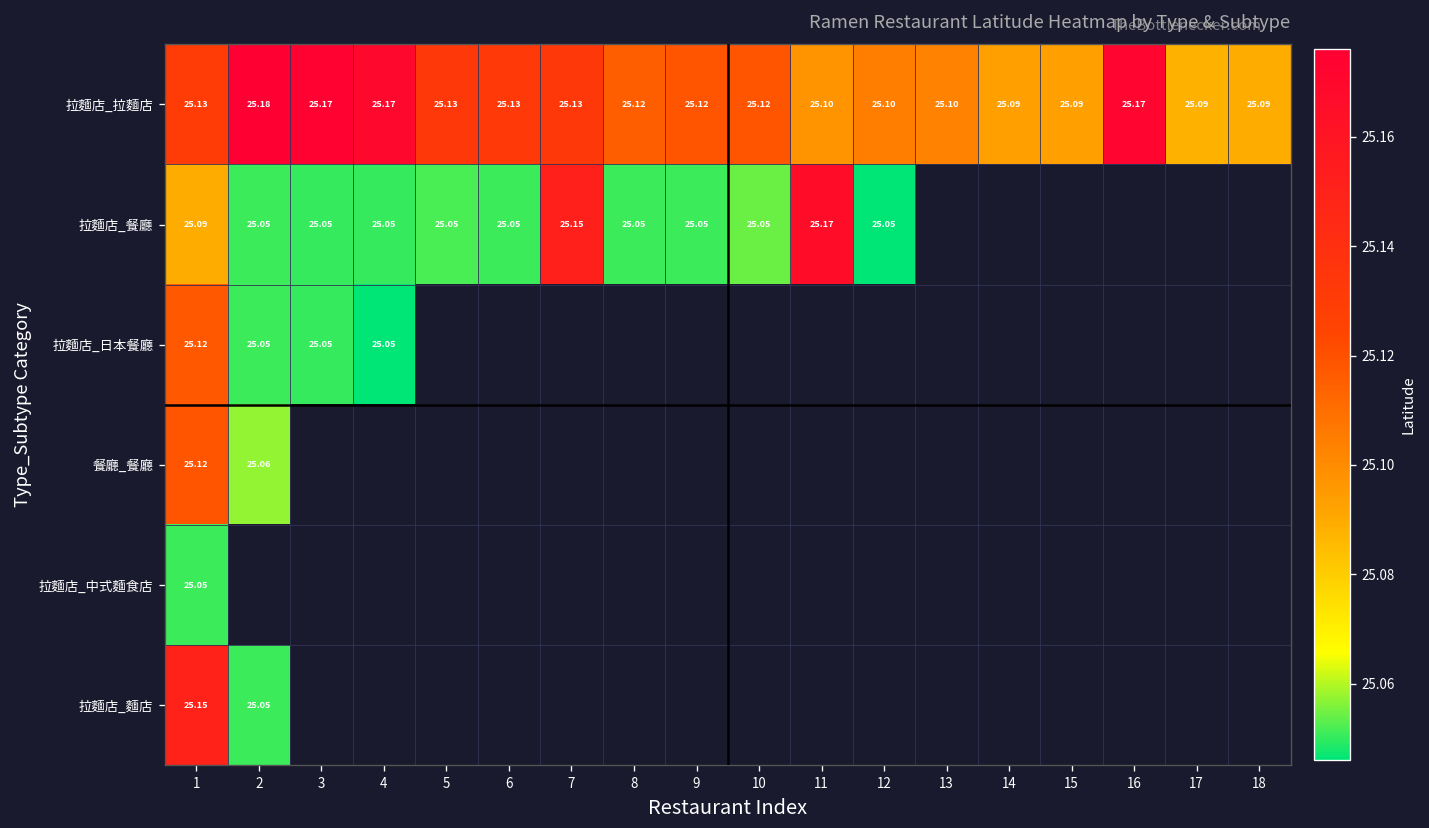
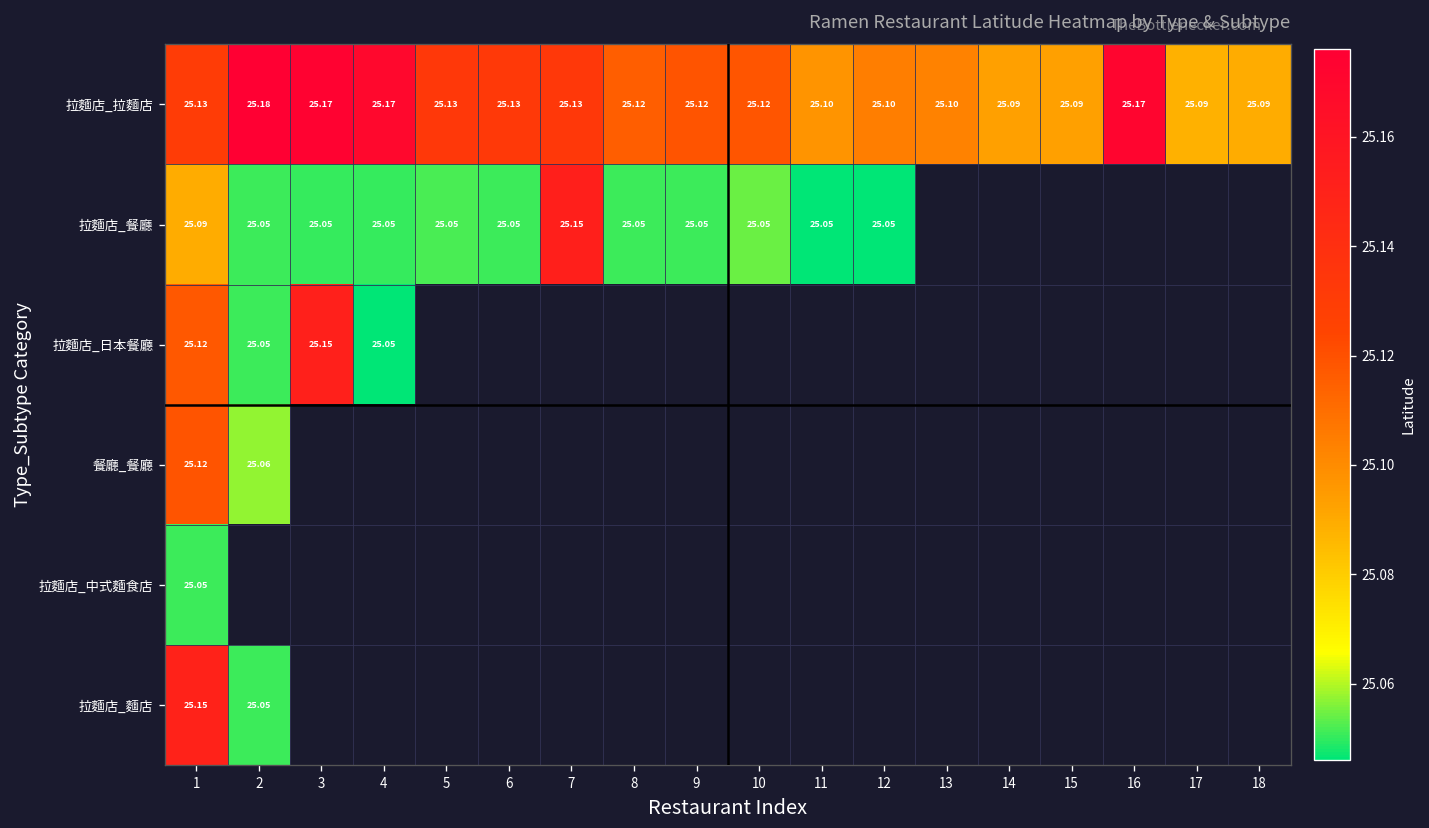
拉麵店_餐廳, 11: 25.17 -> 25.05
拉麵店_日本餐廳, 3: 25.05 -> 25.15
